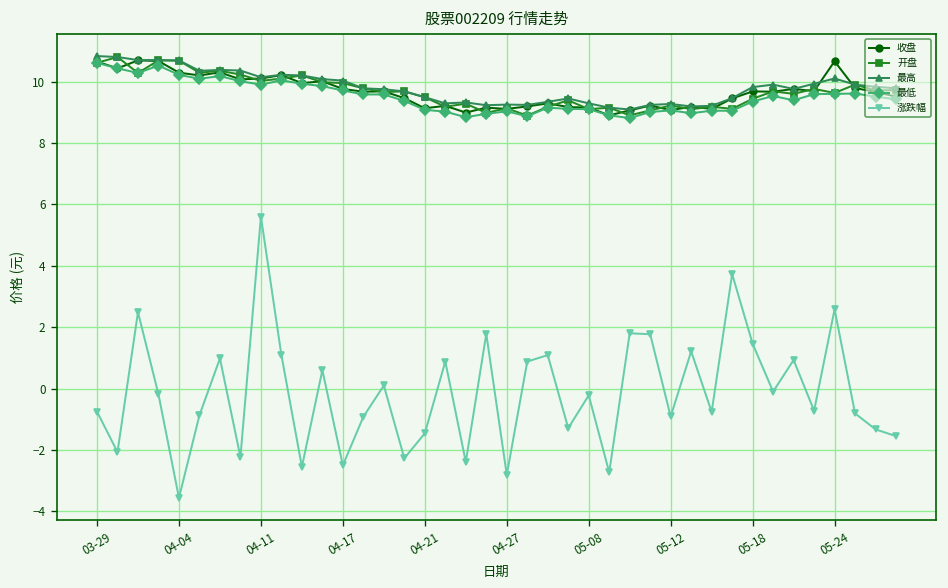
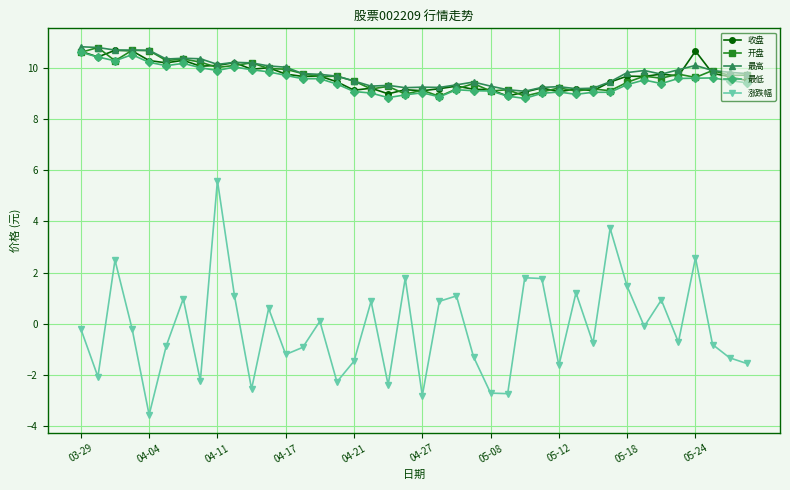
涨跌幅, 03-29: -0.8 -> -0.2
涨跌幅, 04-17: -2.5 -> -1.2
涨跌幅, 05-08: -0.2 -> -2.7
涨跌幅, 05-12: -0.9 -> -1.6
